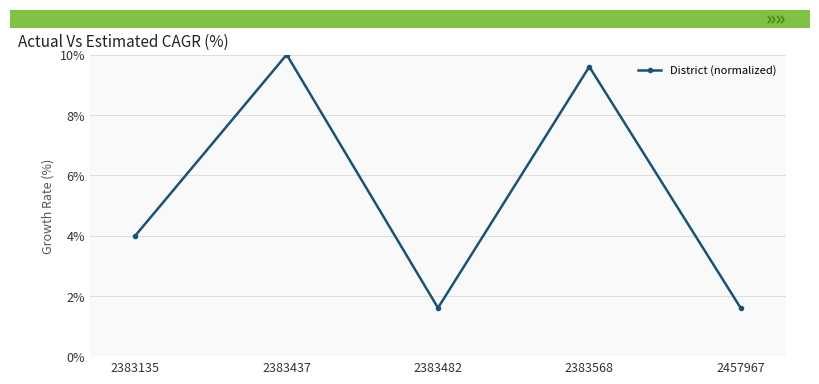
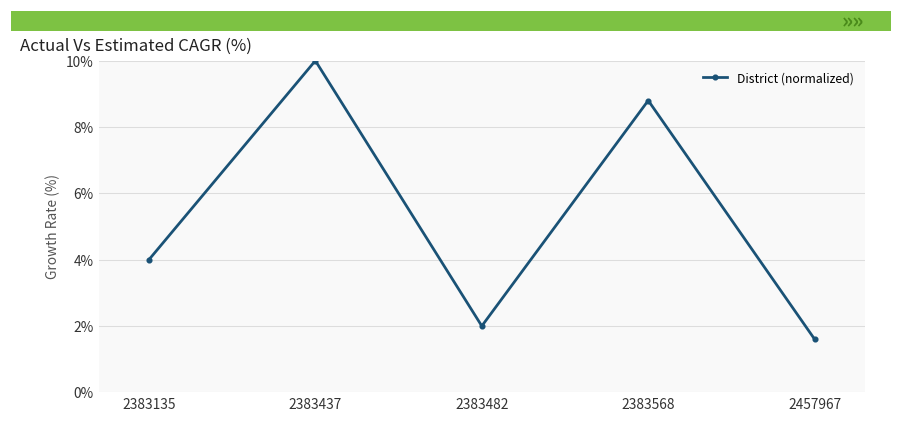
2383482: 1.6% -> 2.0%
2383568: 9.6% -> 8.8%
